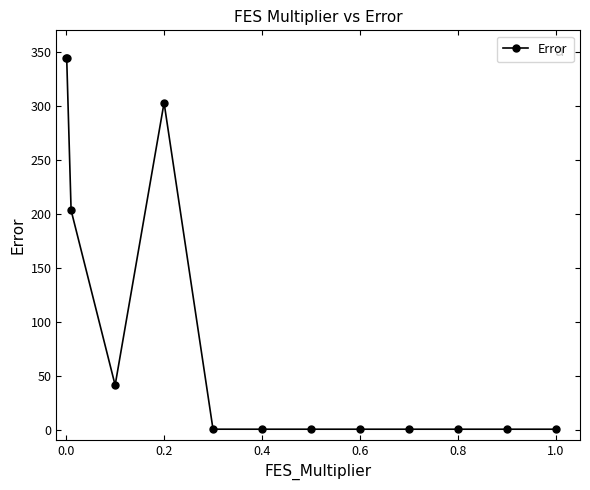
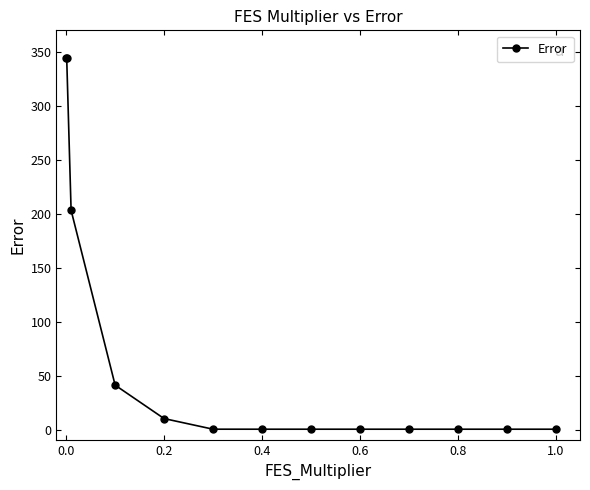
0.2: 303 -> 10
